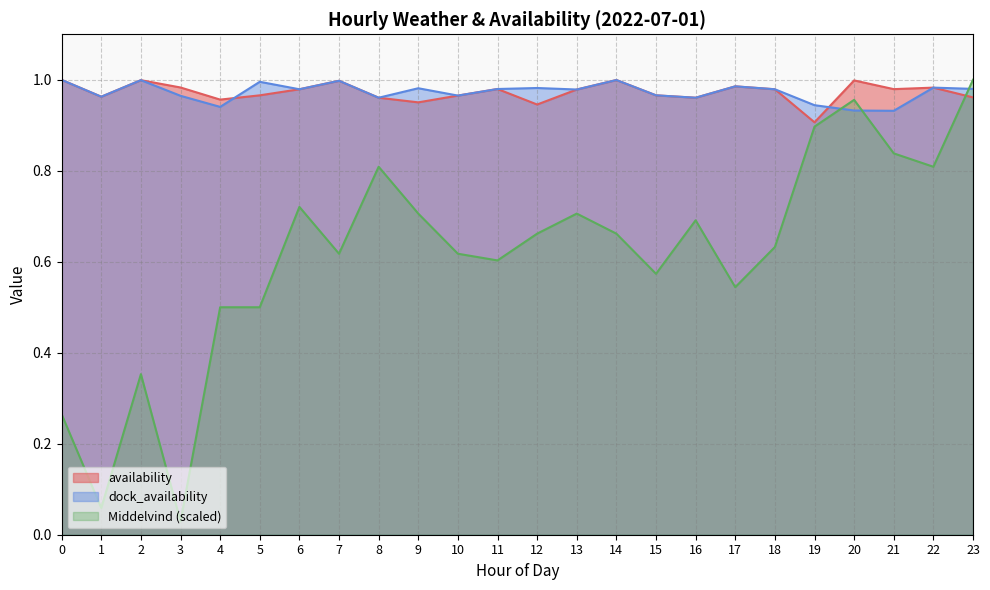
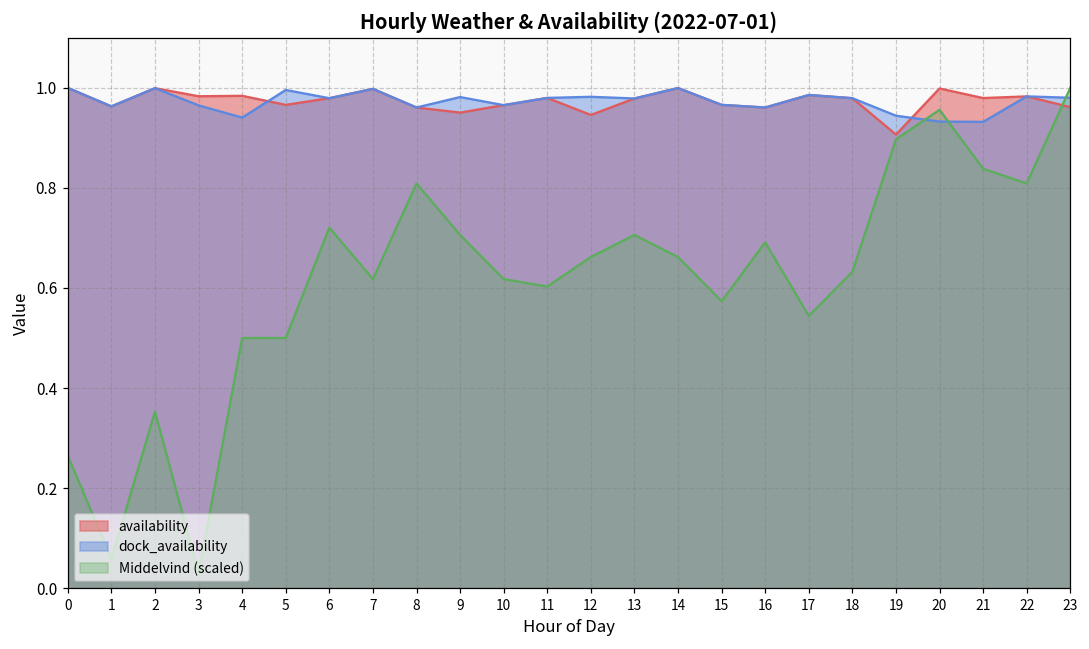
availability, 4: 0.96 -> 0.98
